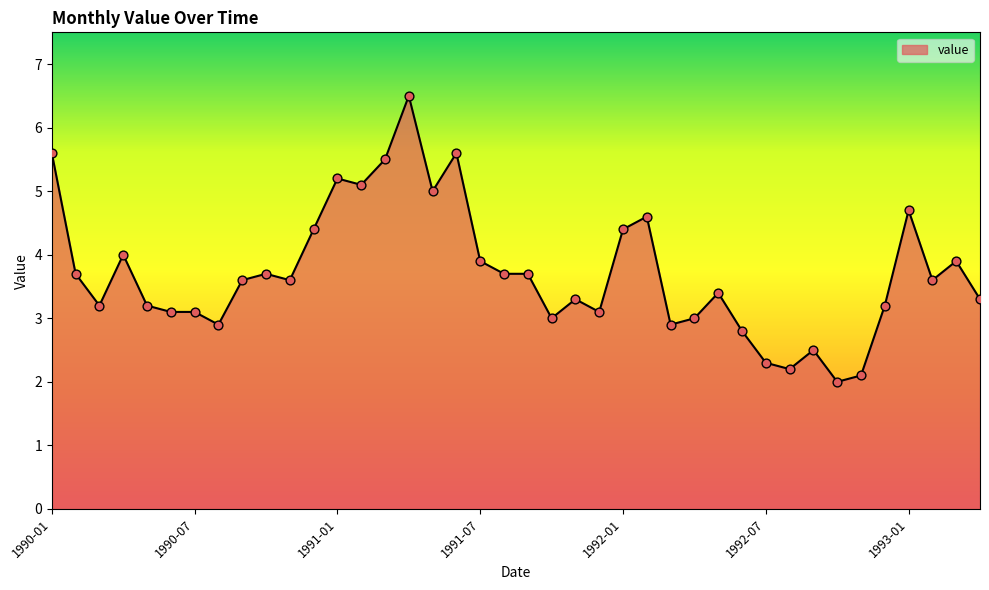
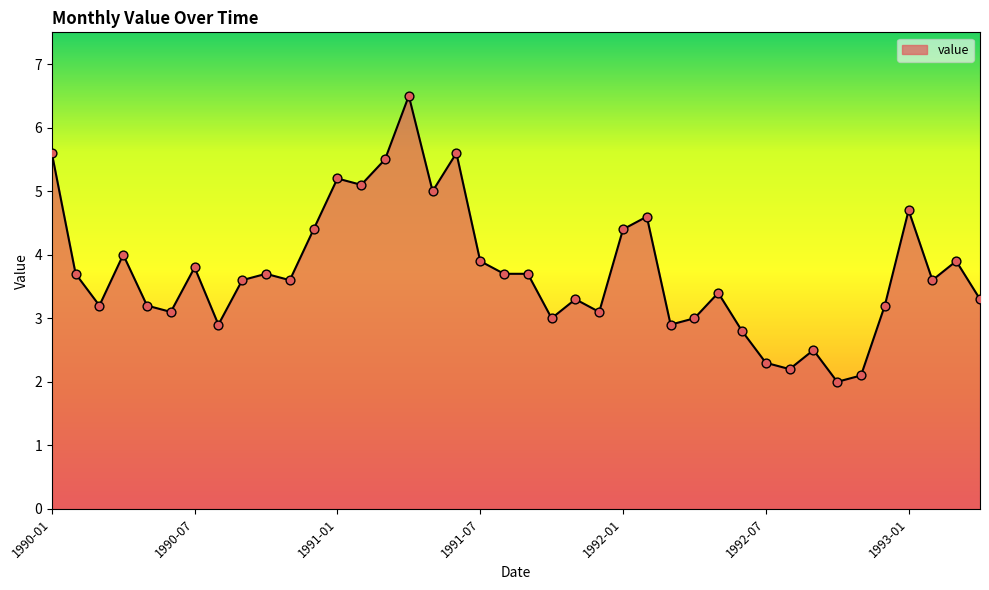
1990-07: 3.1 -> 3.8
